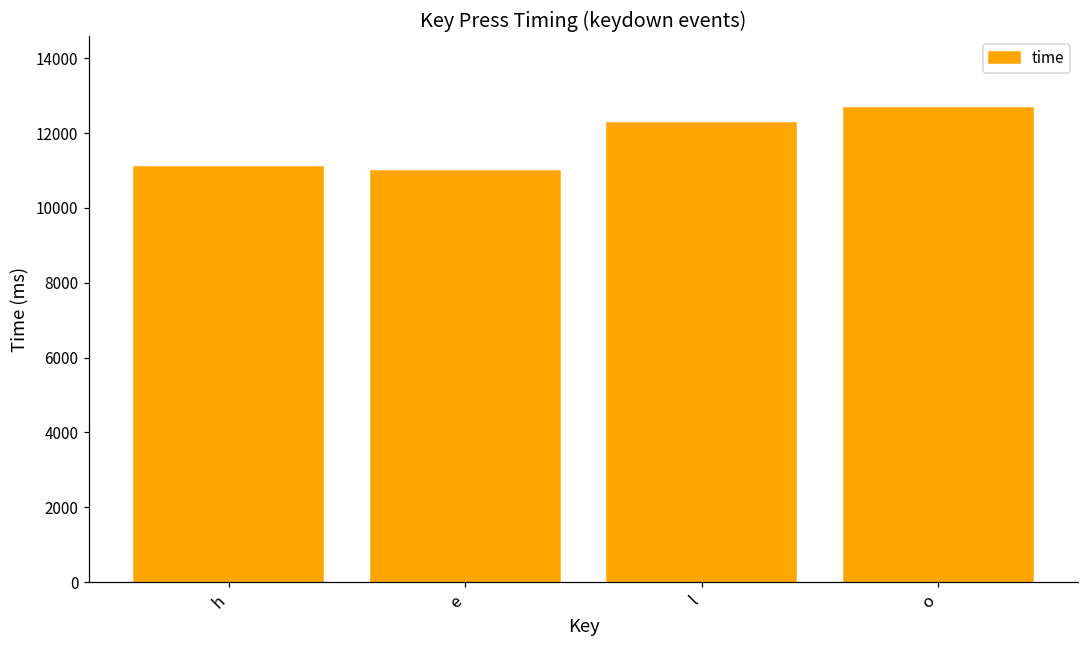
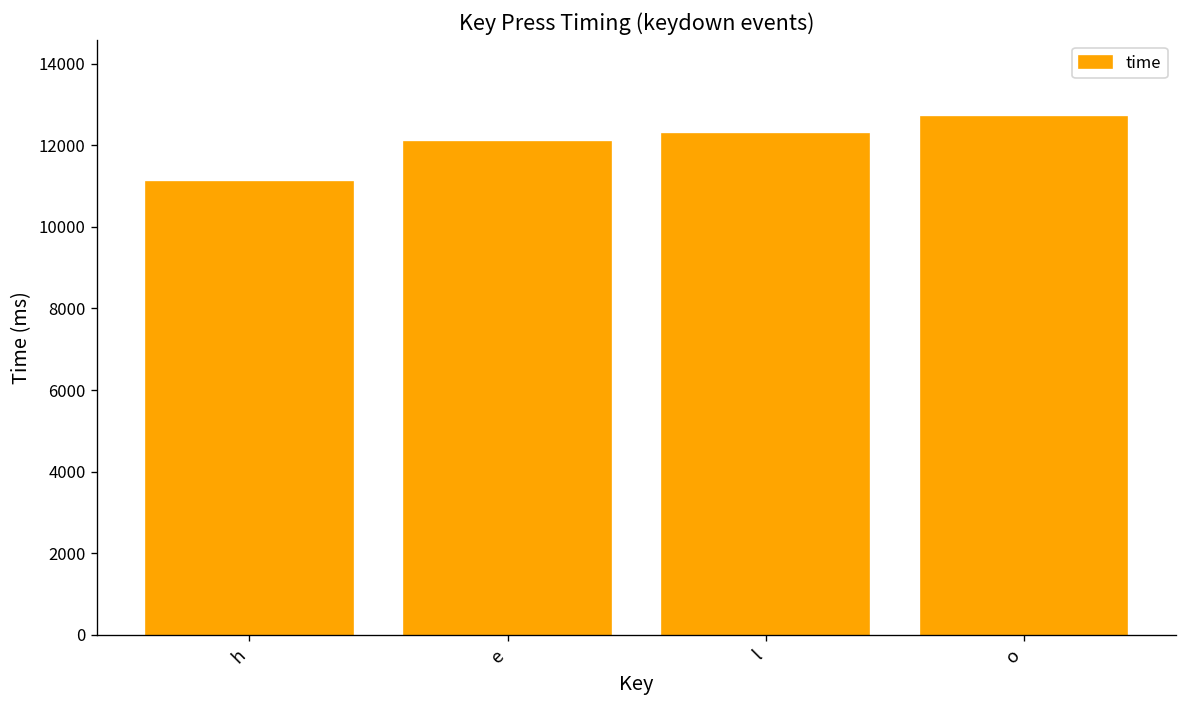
e: 11000 -> 12100
